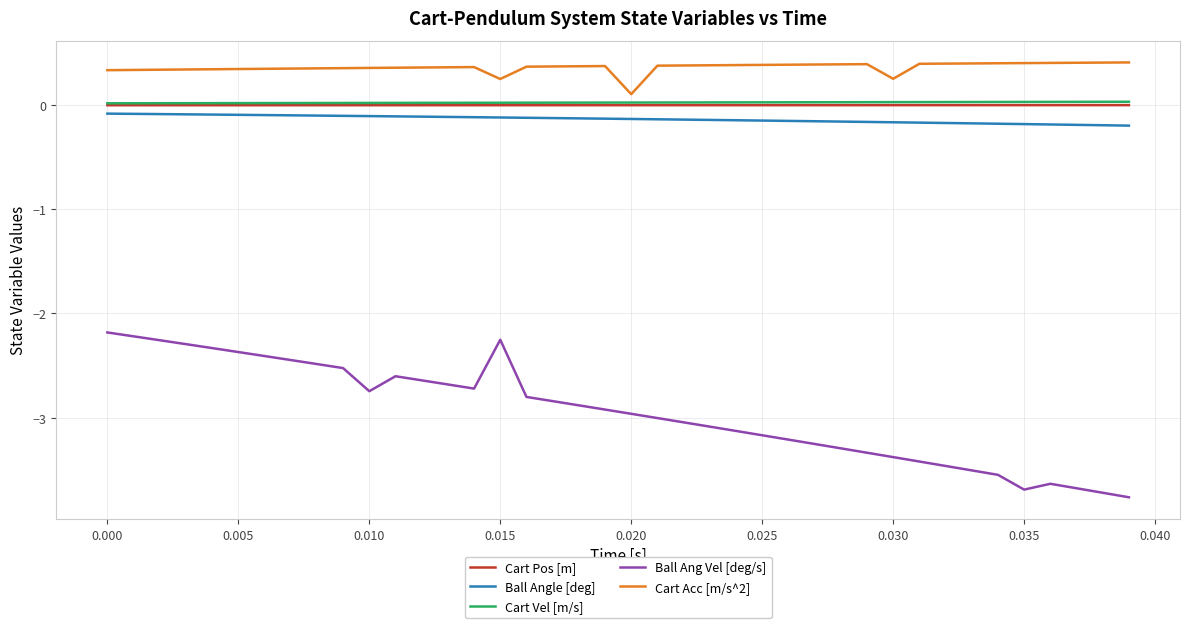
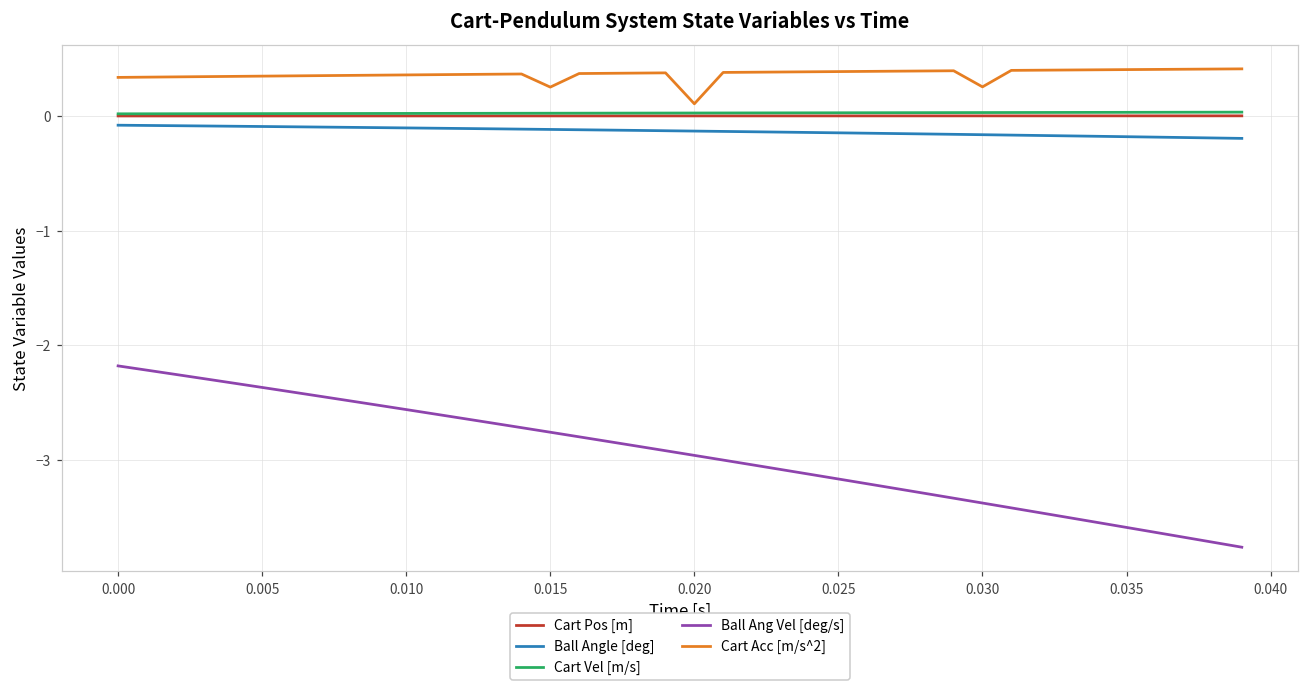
Ball Ang Vel [deg/s], 0.010: -2.75 -> -2.56
Ball Ang Vel [deg/s], 0.015: -2.25 -> -2.76
Ball Ang Vel [deg/s], 0.035: -3.69 -> -3.59
